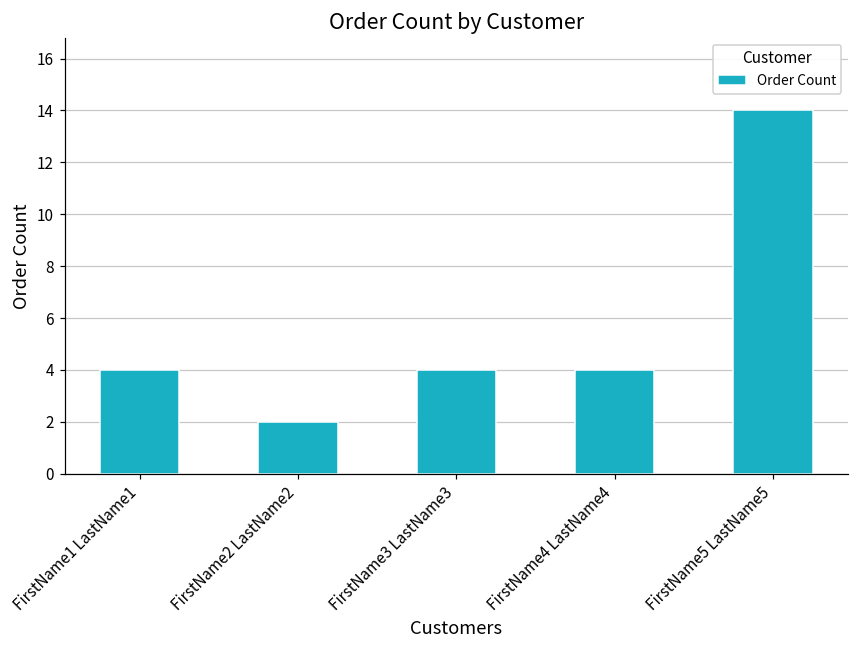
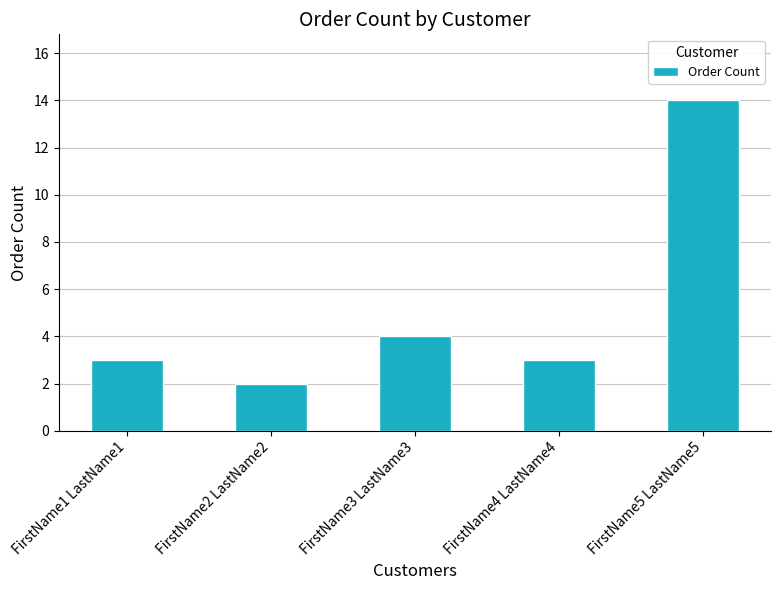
FirstName1 LastName1: 4 -> 3
FirstName4 LastName4: 4 -> 3
